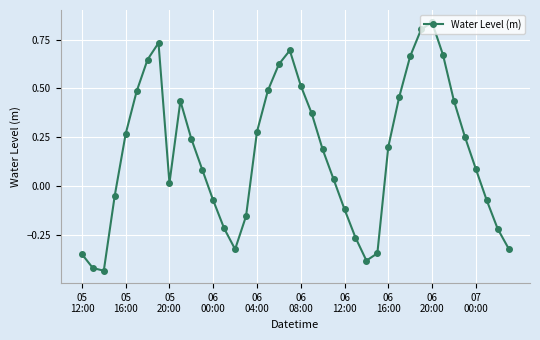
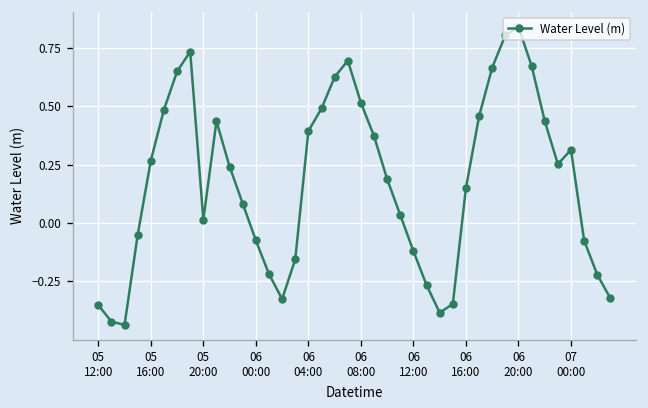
06 04:00: 0.28 -> 0.39
06 16:00: 0.20 -> 0.15
07 00:00: 0.09 -> 0.31
